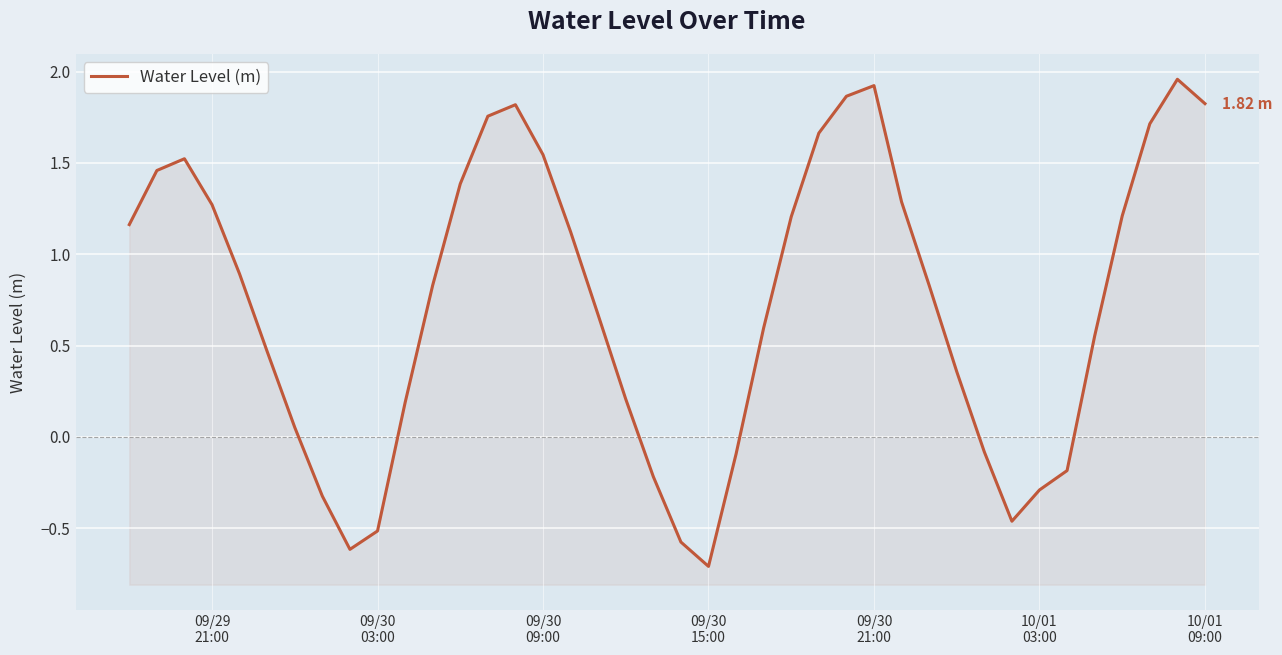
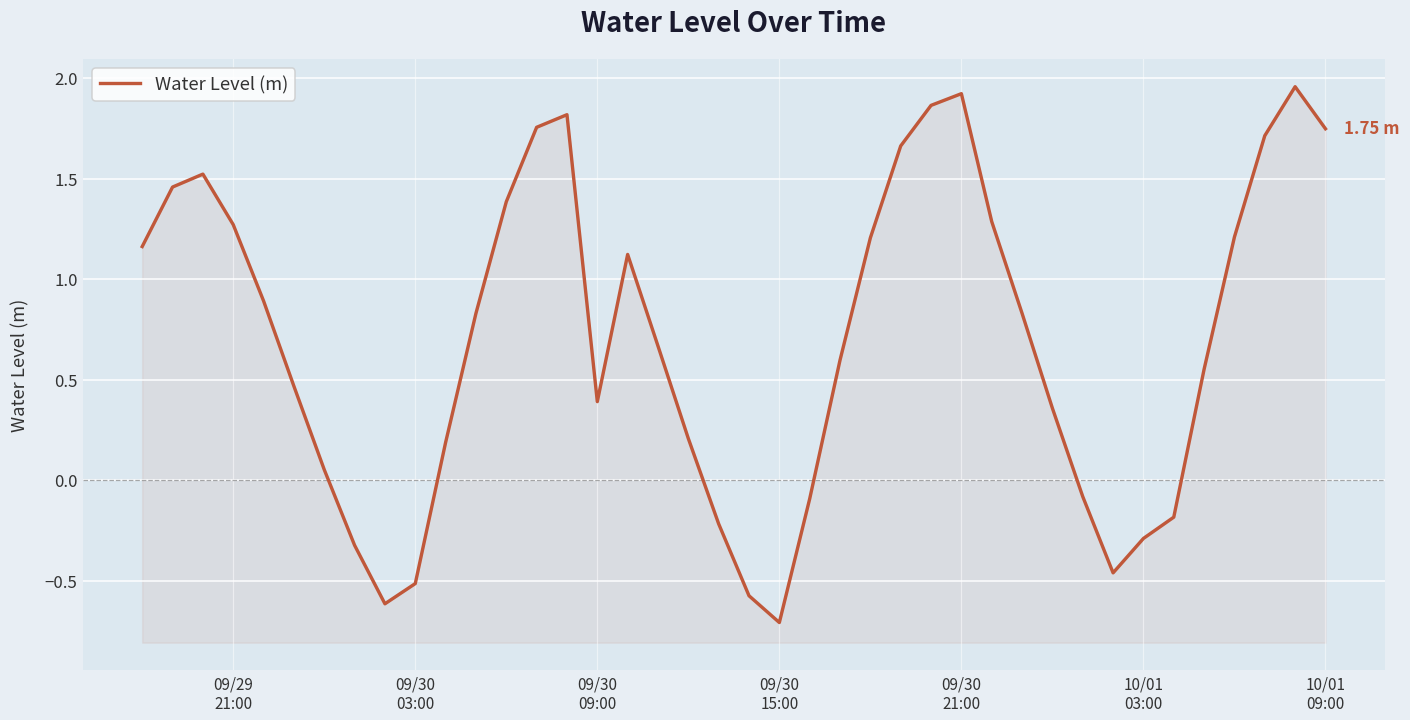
09/30 09:00: 1.54 -> 0.39
10/01 09:00: 1.82 -> 1.75
